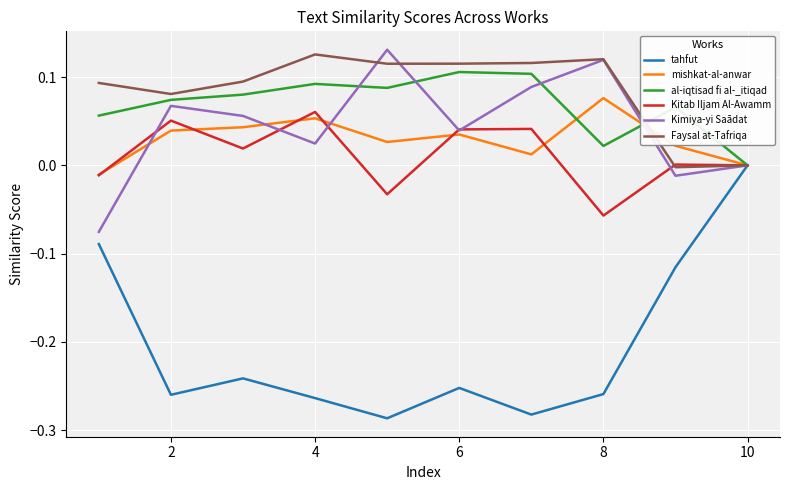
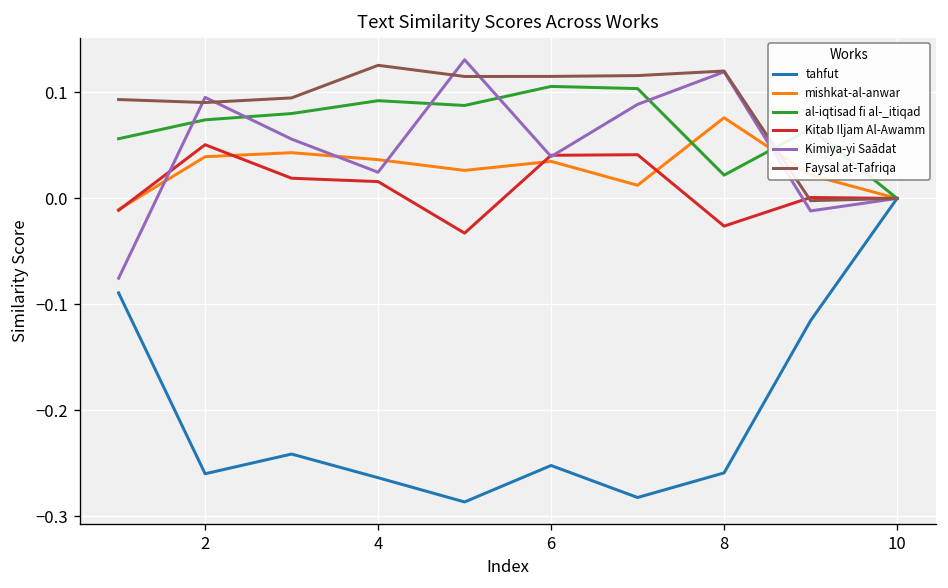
Kimiya-yi Saādat, 2: 0.07 -> 0.10
Faysal at-Tafriqa, 2: 0.08 -> 0.09
mishkat-al-anwar, 4: 0.05 -> 0.04
Kitab Iljam Al-Awamm, 4: 0.06 -> 0.02
Kitab Iljam Al-Awamm, 8: -0.06 -> -0.03
